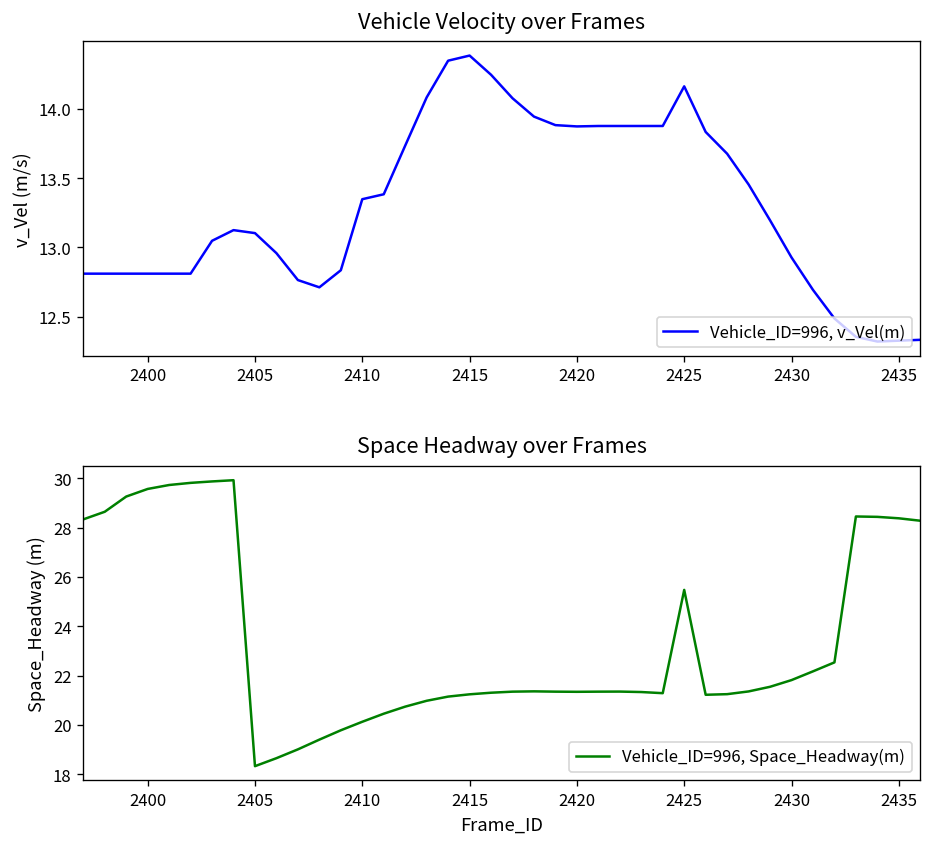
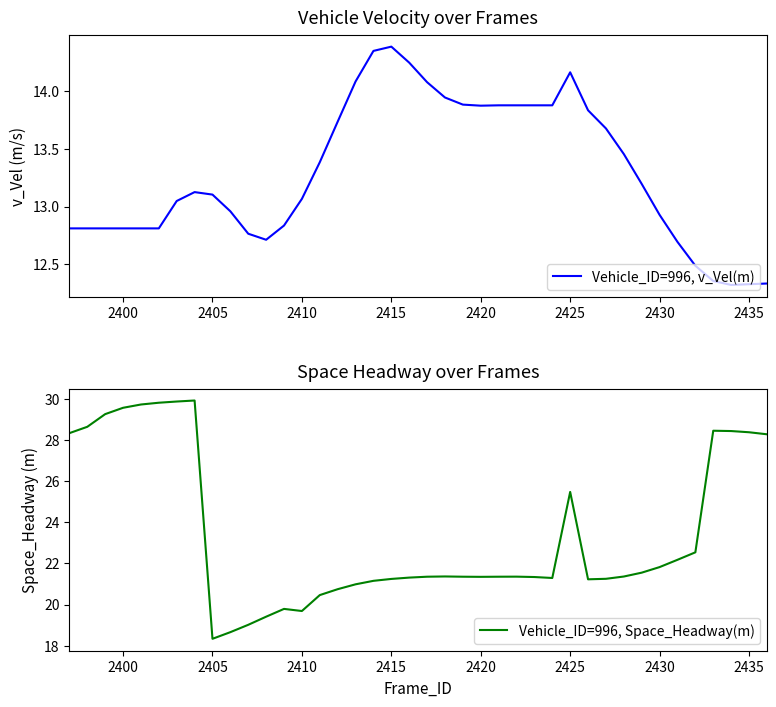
Vehicle Velocity over Frames, 2410: 13.35 -> 13.07
Space Headway over Frames, 2410: 20.1 -> 19.7
